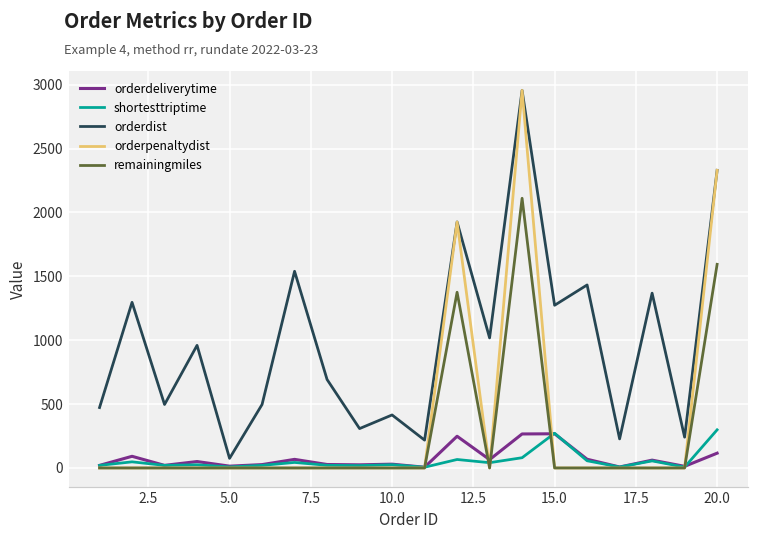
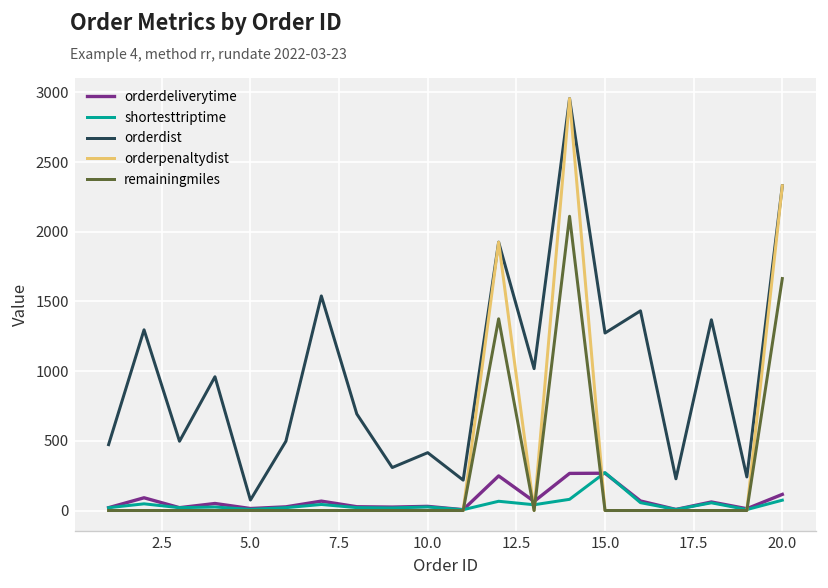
shortesttriptime, 20.0: 300 -> 70
remainingmiles, 20.0: 1590 -> 1660
